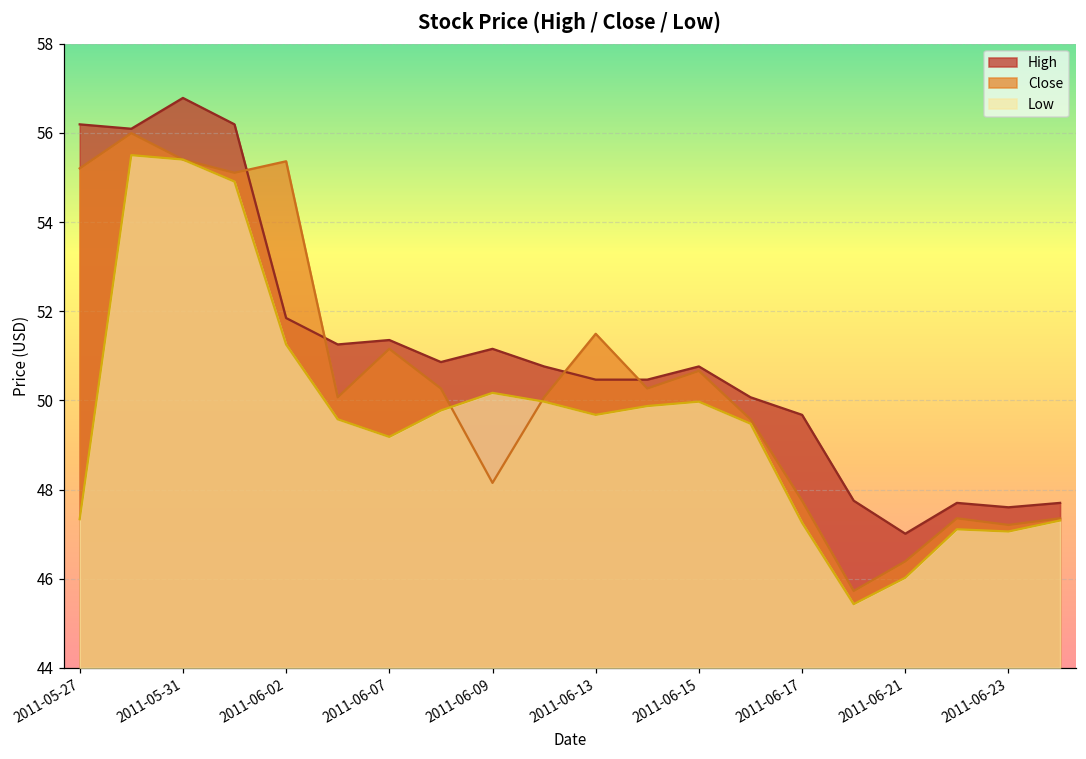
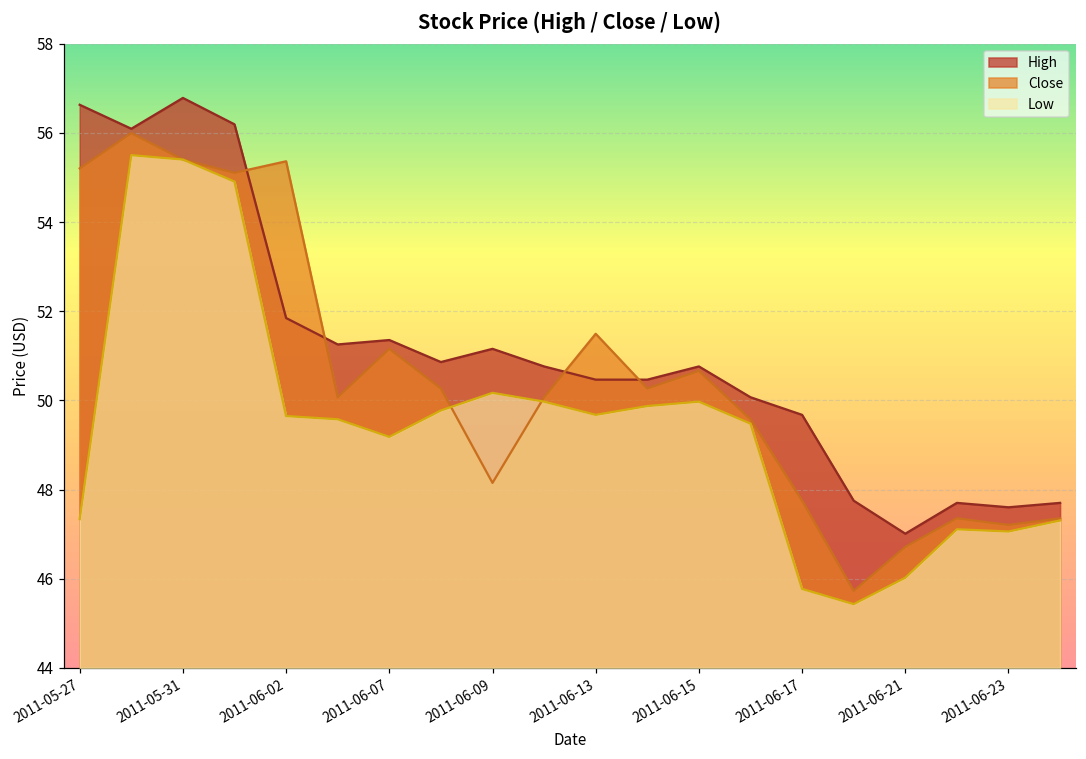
High, 2011-05-27: 56.2 -> 56.6
Low, 2011-06-02: 51.3 -> 49.6
Low, 2011-06-17: 47.3 -> 45.8
Close, 2011-06-21: 46.4 -> 46.7
